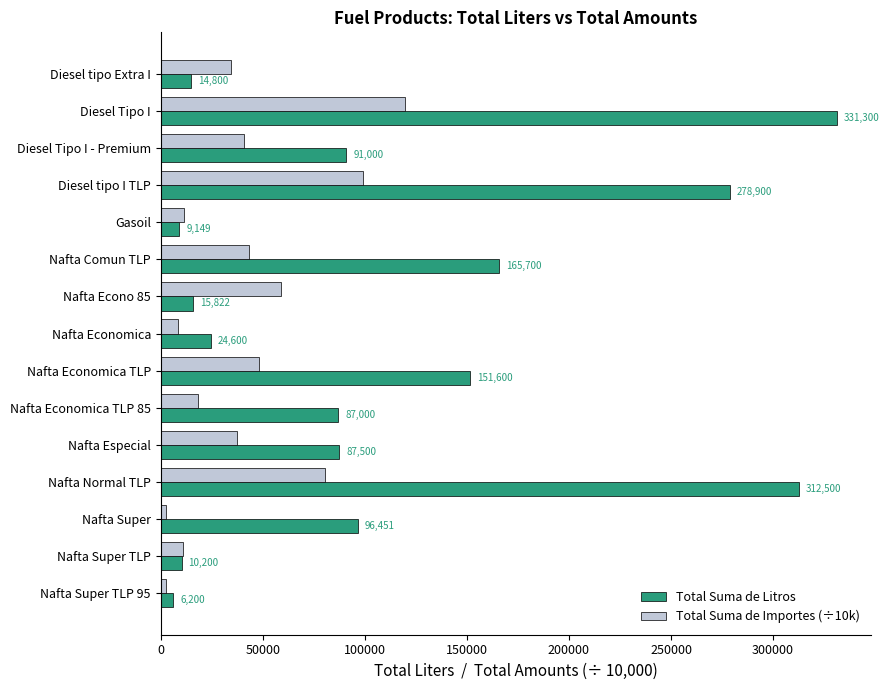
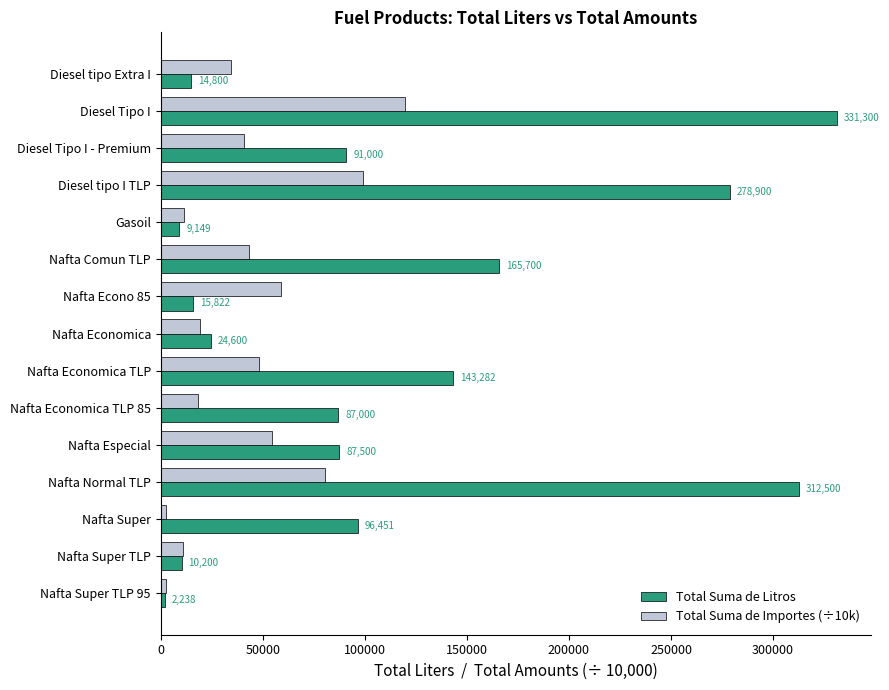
Total Suma de Importes (÷10k), Nafta Economica: 8000 -> 19000
Total Suma de Litros, Nafta Economica TLP: 151,600 -> 143,282
Total Suma de Importes (÷10k), Nafta Especial: 37000 -> 54000
Total Suma de Litros, Nafta Super TLP 95: 6,200 -> 2,238
